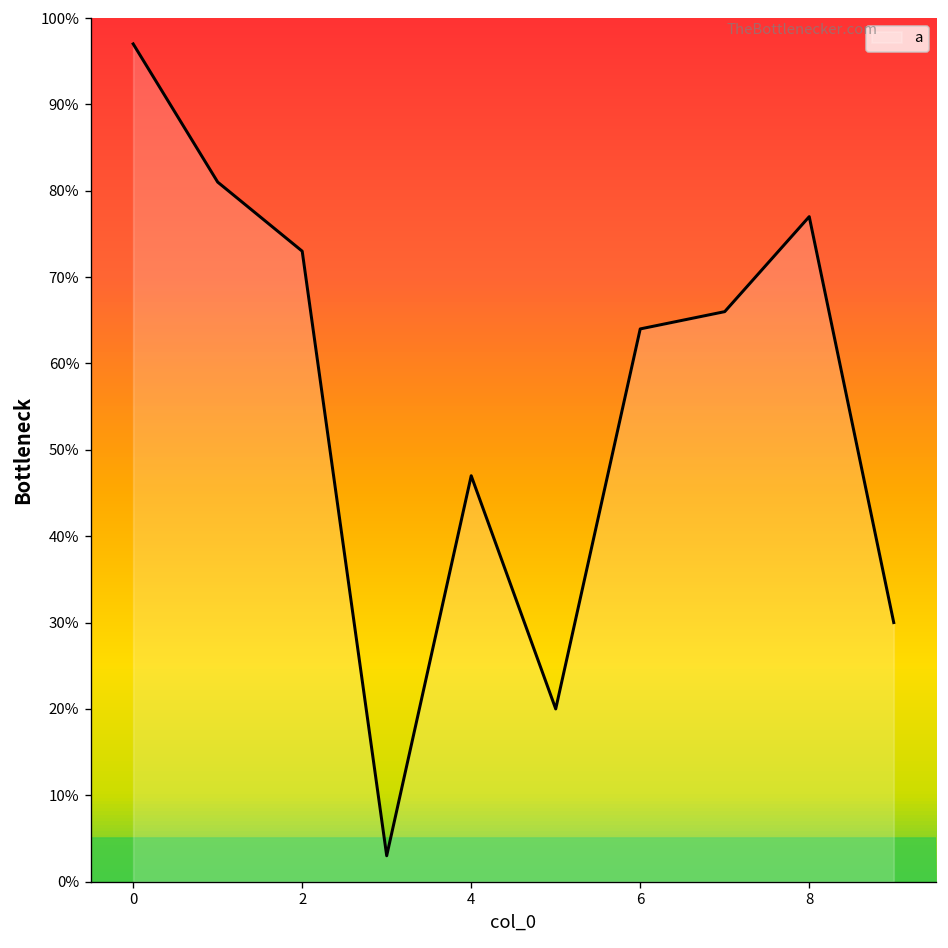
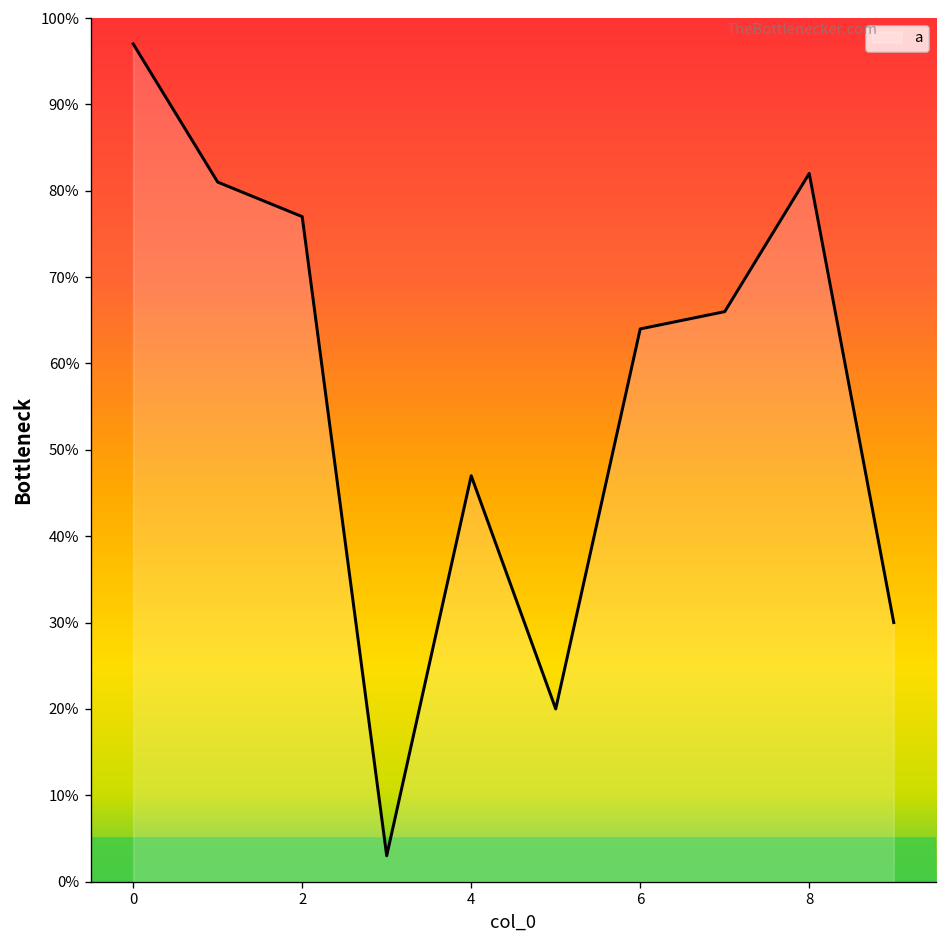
2: 73% -> 77%
8: 77% -> 82%
